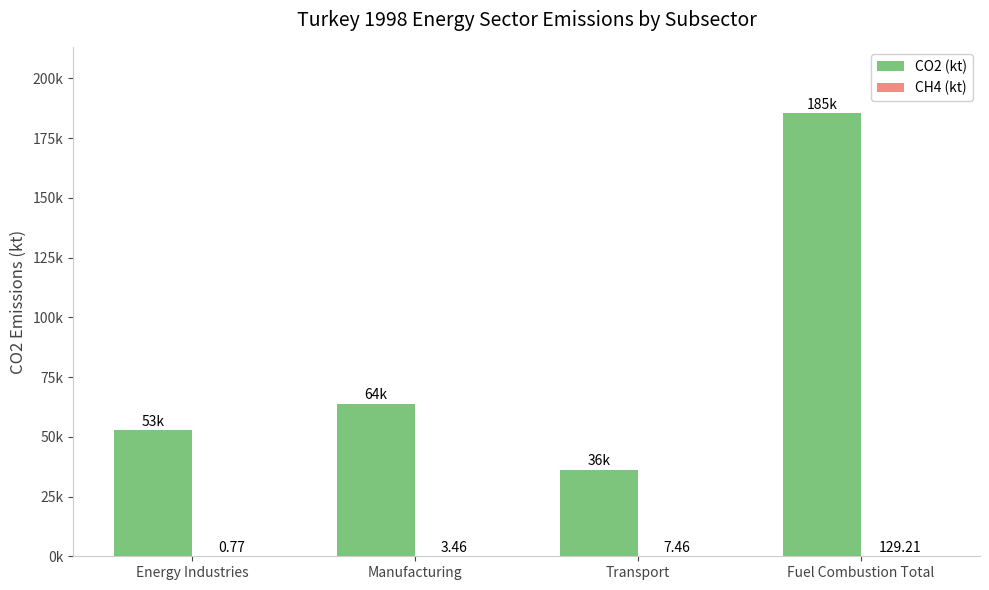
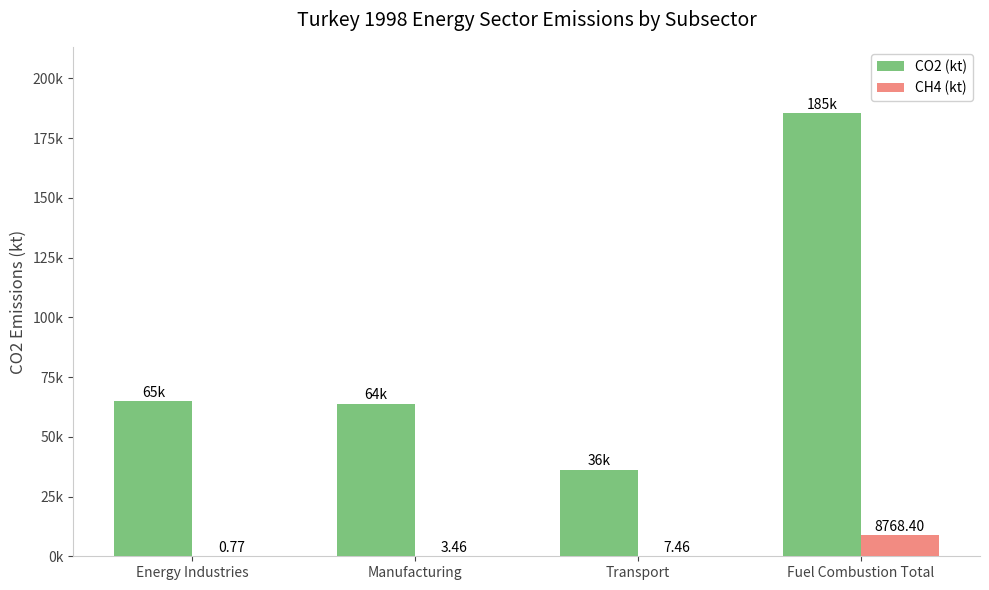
CO2 (kt), Energy Industries: 53k -> 65k
CH4 (kt), Fuel Combustion Total: 129.21 -> 8768.40
